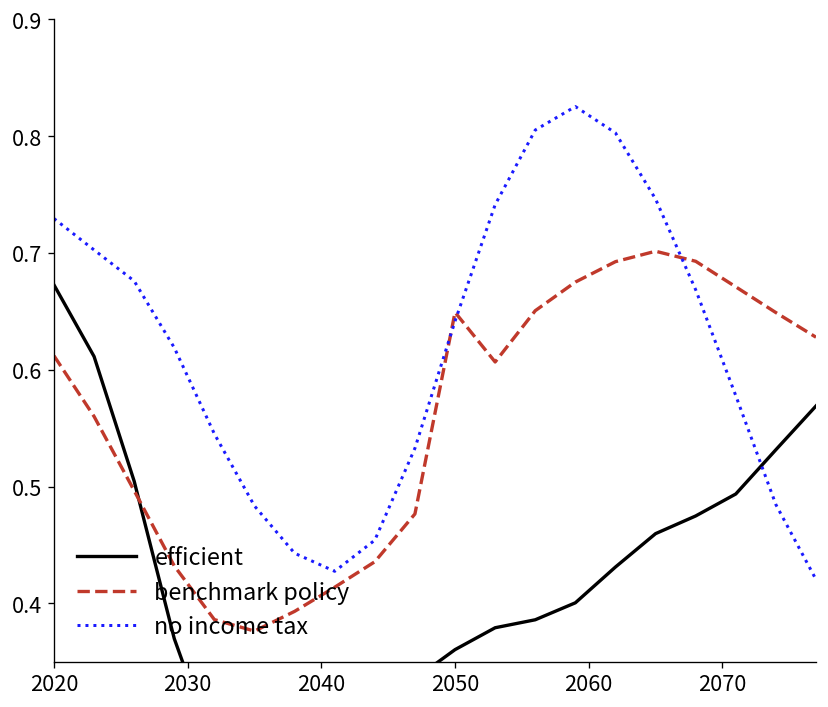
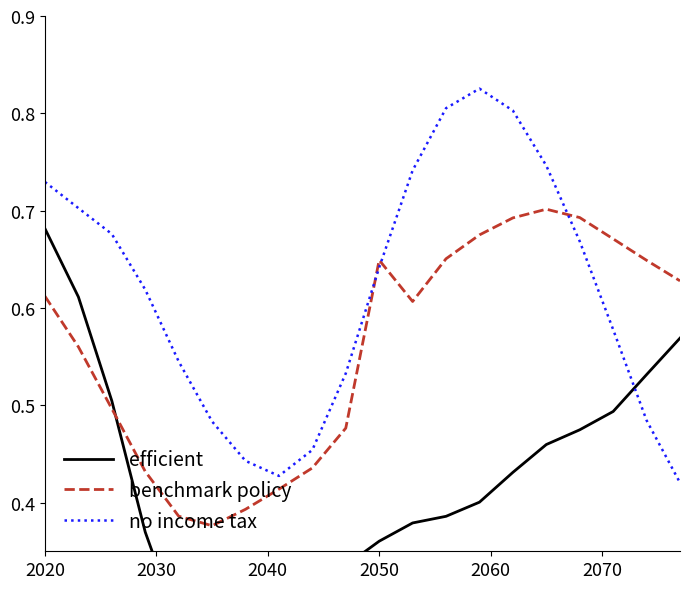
efficient, 2020: 0.67 -> 0.68
